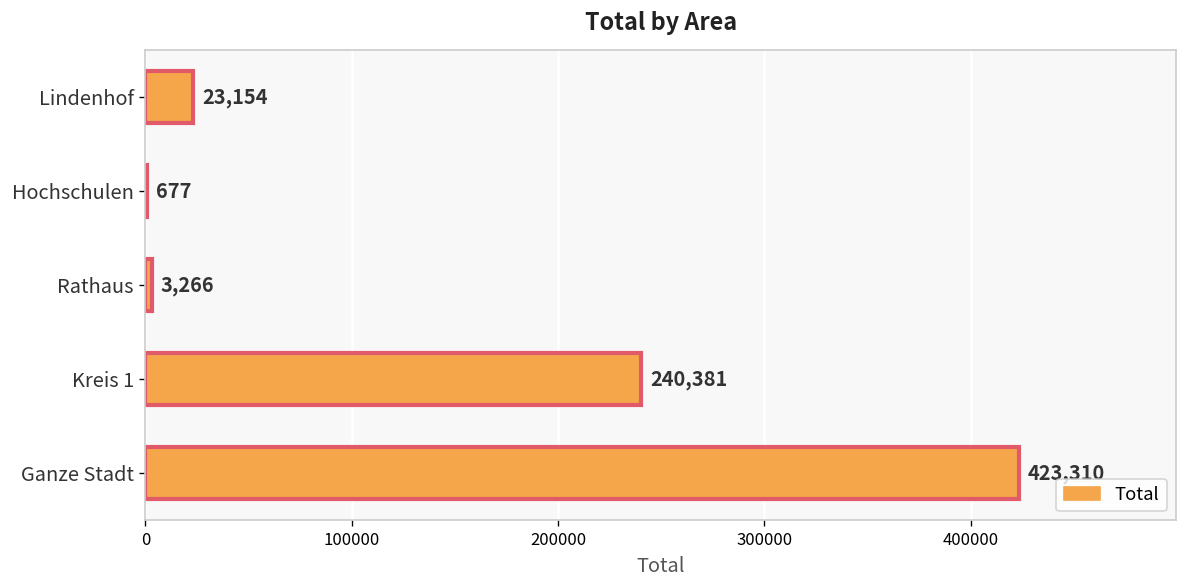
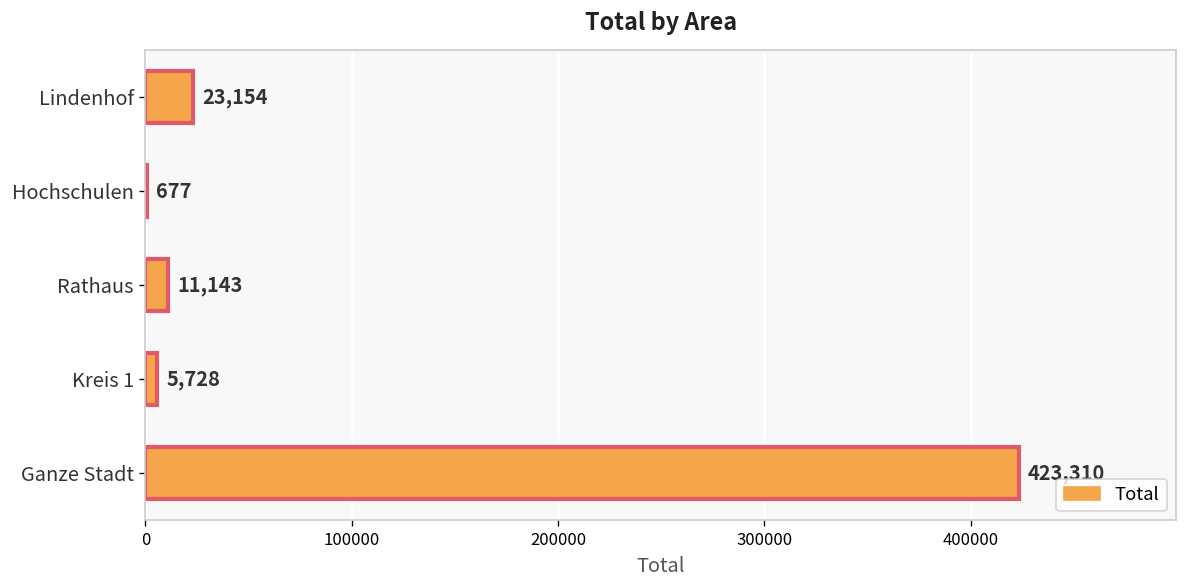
Rathaus: 3,266 -> 11,143
Kreis 1: 240,381 -> 5,728
